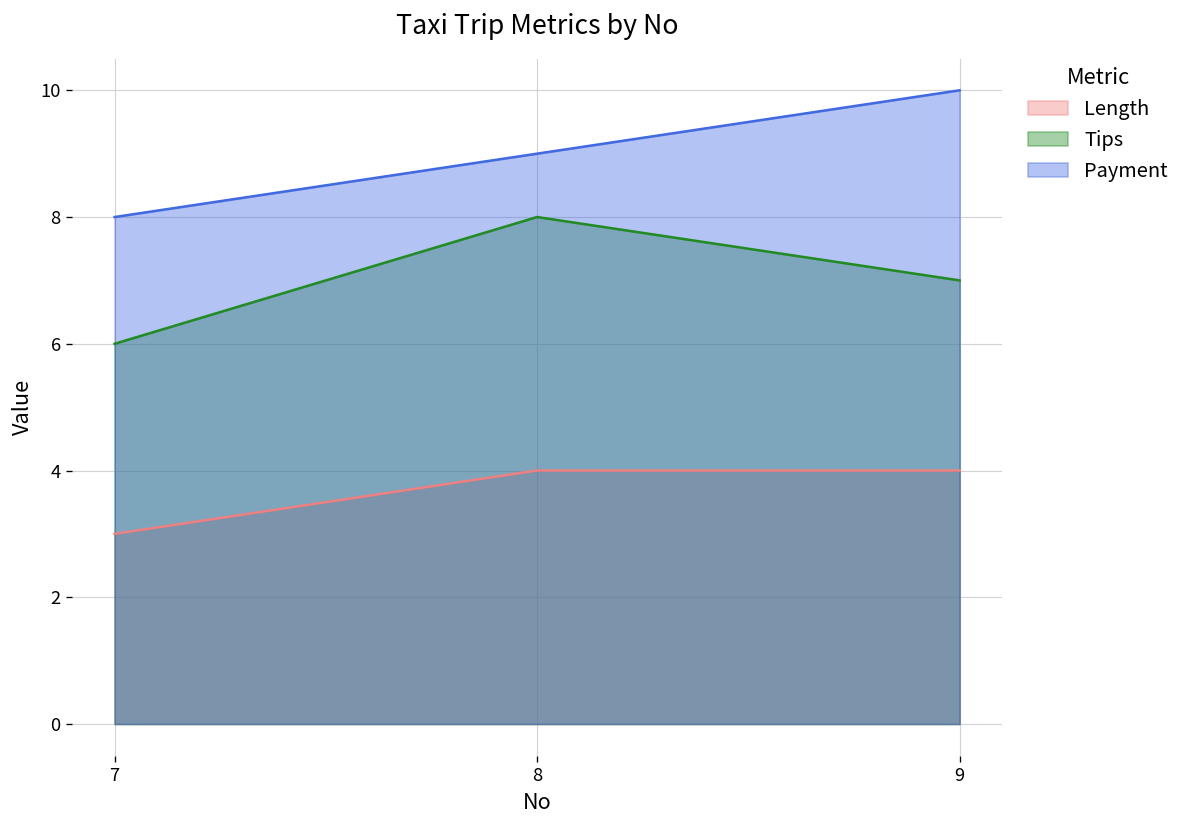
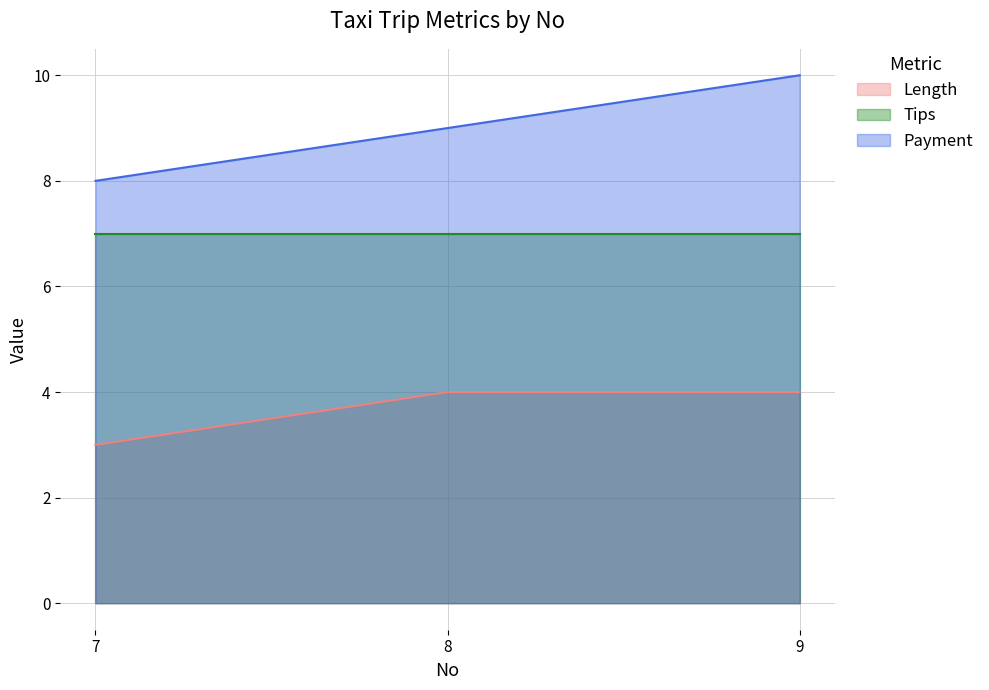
Tips, 7: 6 -> 7
Tips, 8: 8 -> 7
